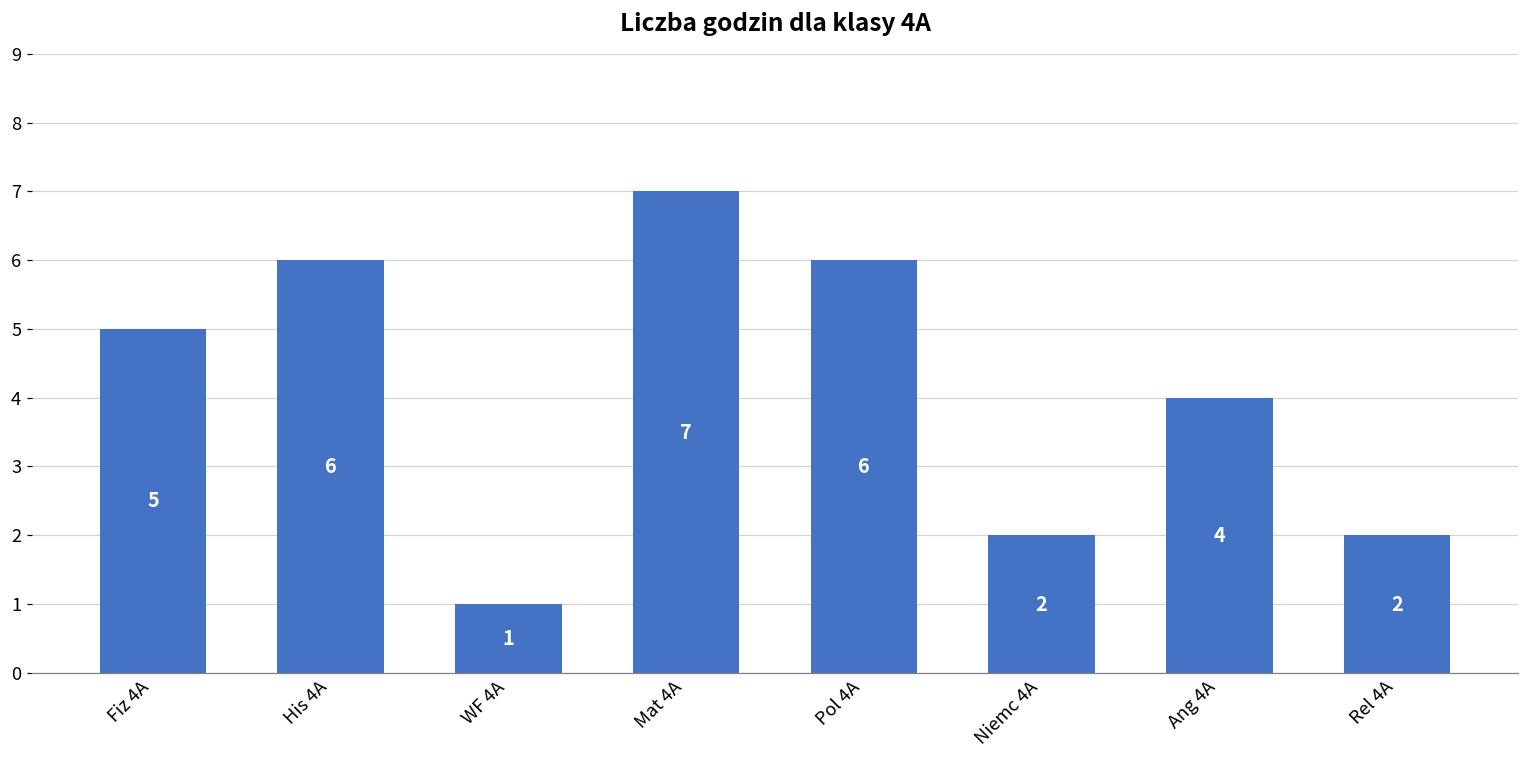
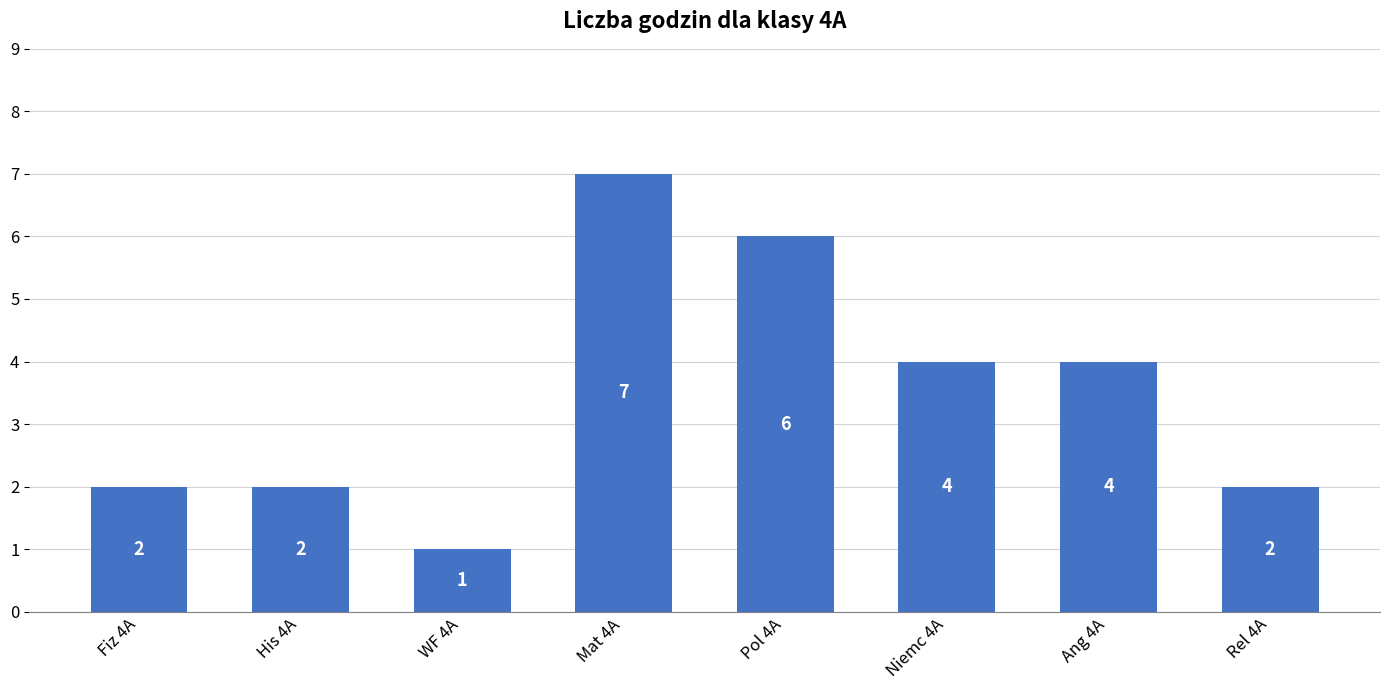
Fiz 4A: 5 -> 2
His 4A: 6 -> 2
Niemc 4A: 2 -> 4
